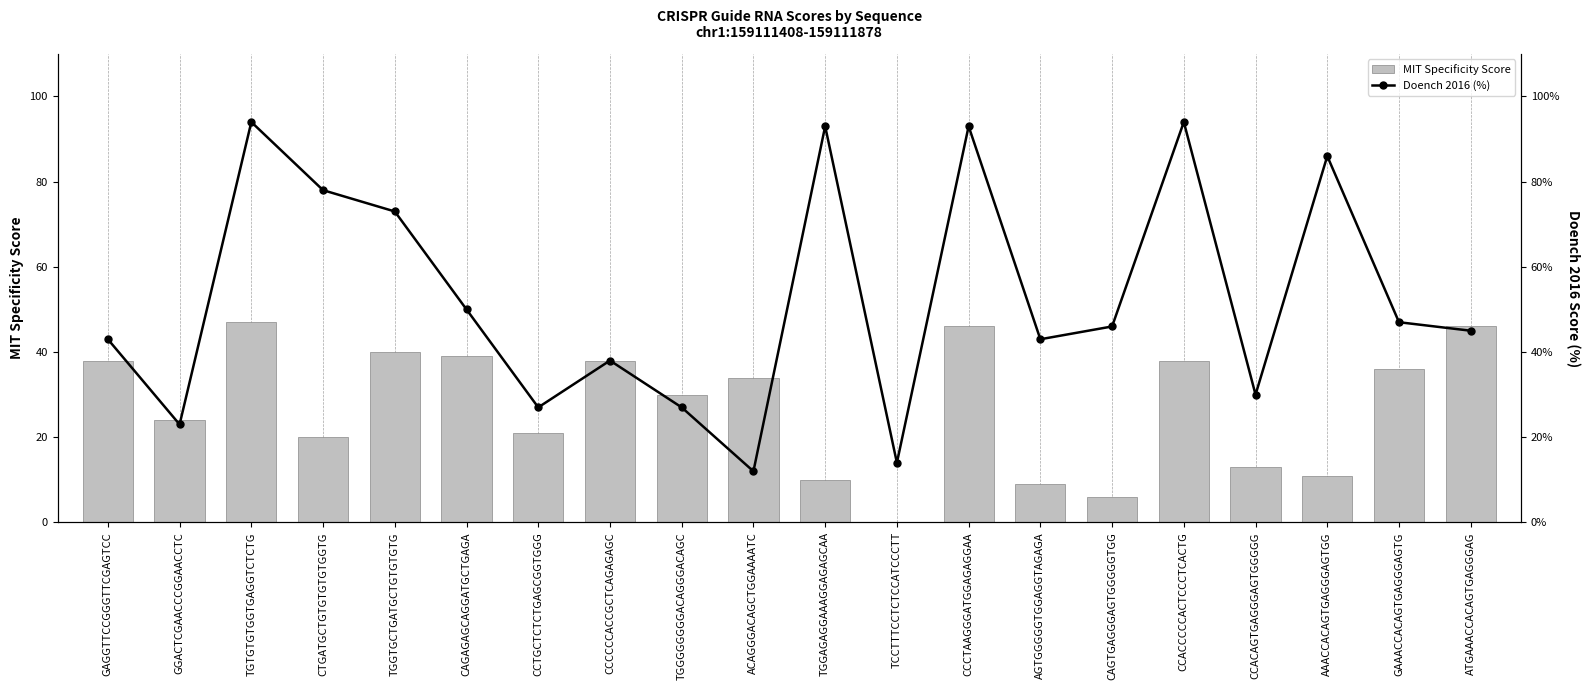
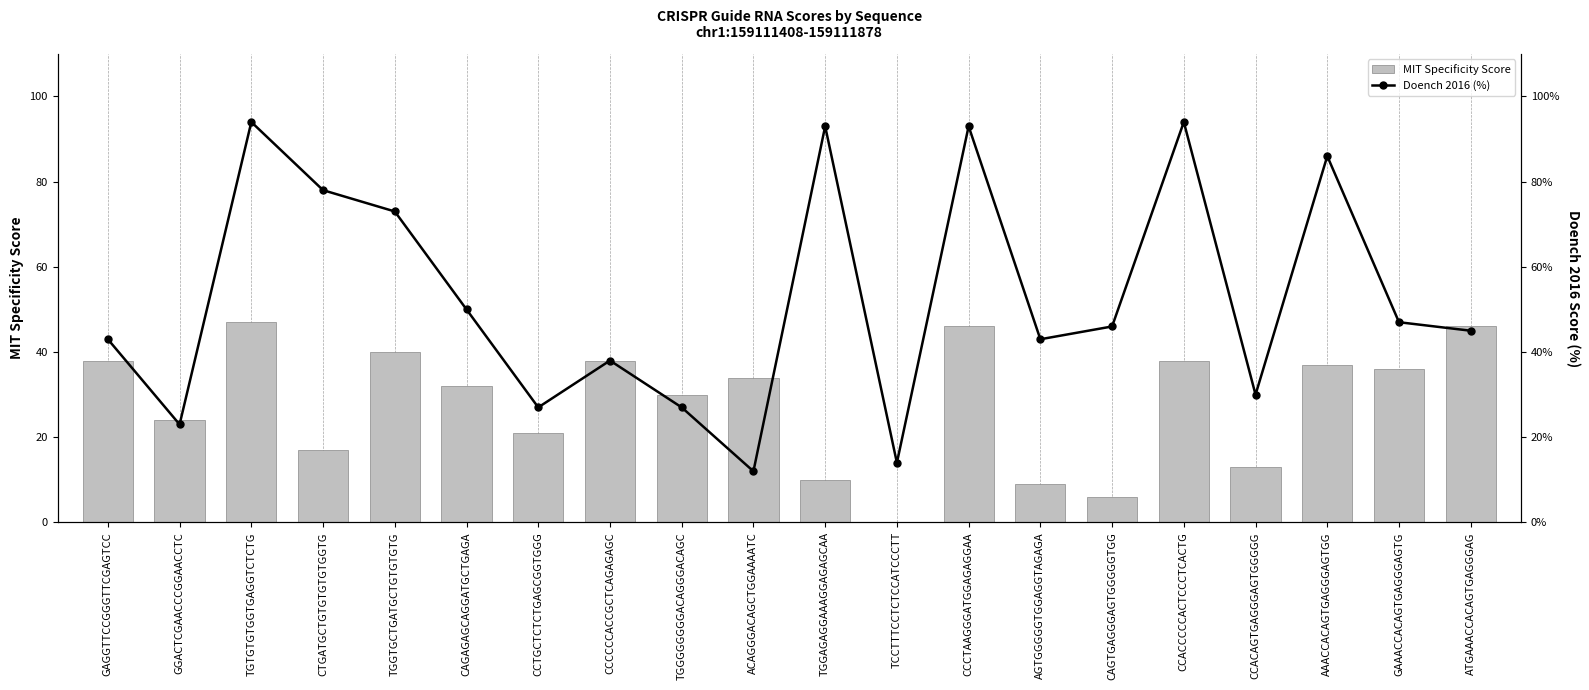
MIT Specificity Score, CTGATGCTGTGTGTGTGGTG: 20 -> 17
MIT Specificity Score, CAGAGAGCAGGATGCTGAGA: 39 -> 32
MIT Specificity Score, AAACCACAGTGAGGGAGTGG: 11 -> 37
